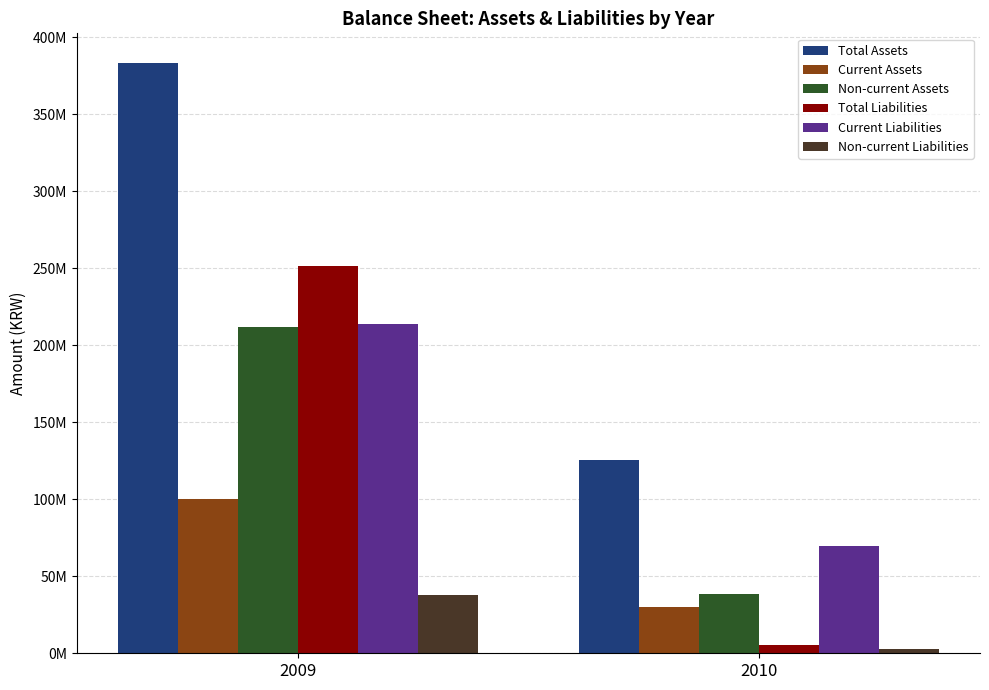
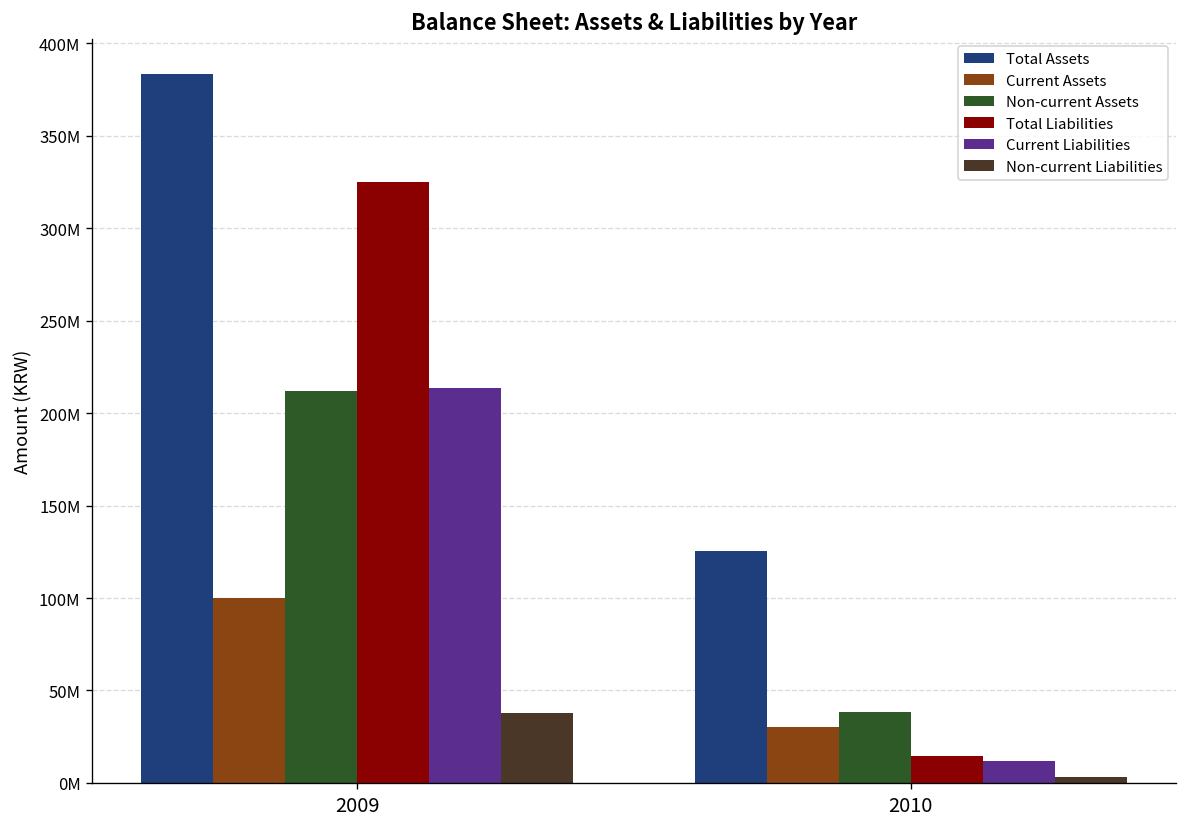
Total Liabilities, 2009: 251000000 -> 325000000
Total Liabilities, 2010: 5000000 -> 15000000
Current Liabilities, 2010: 69000000 -> 12000000
